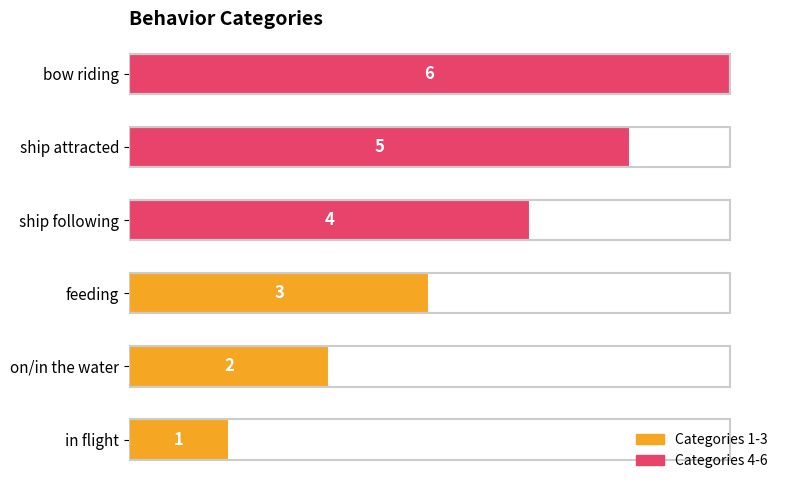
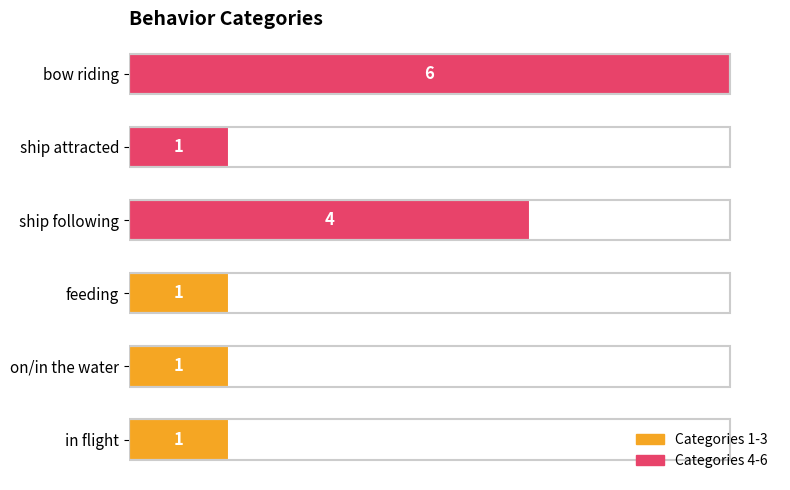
ship attracted: 5 -> 1
feeding: 3 -> 1
on/in the water: 2 -> 1
